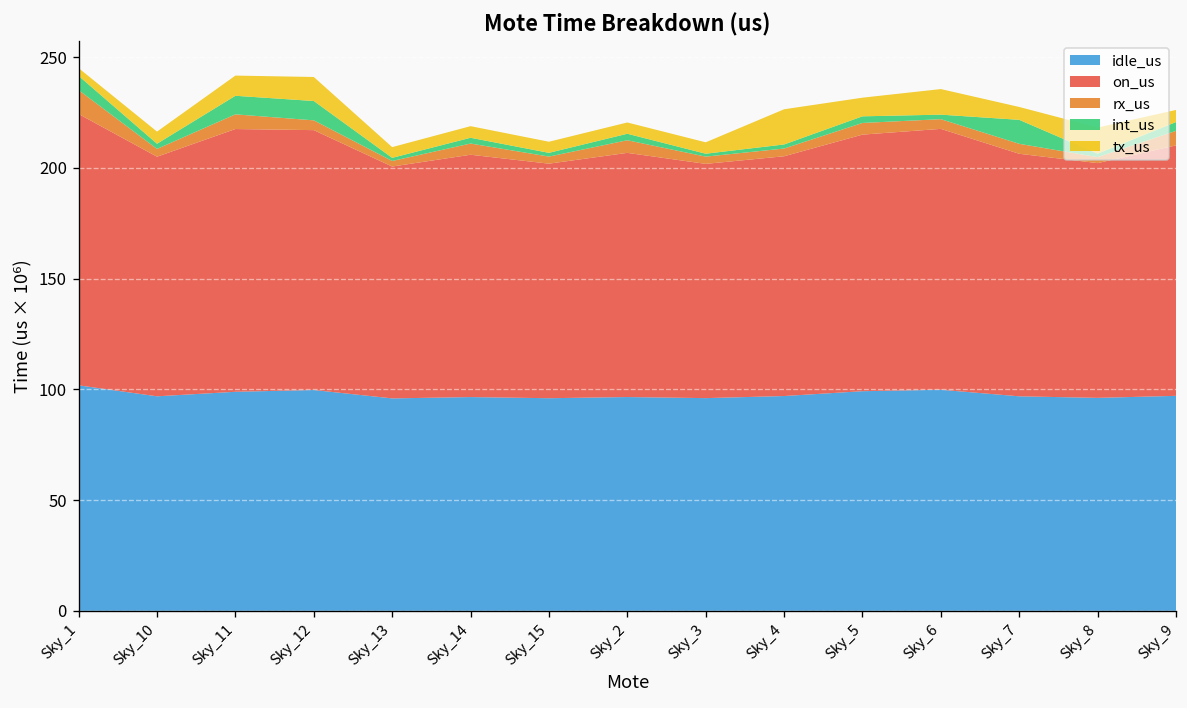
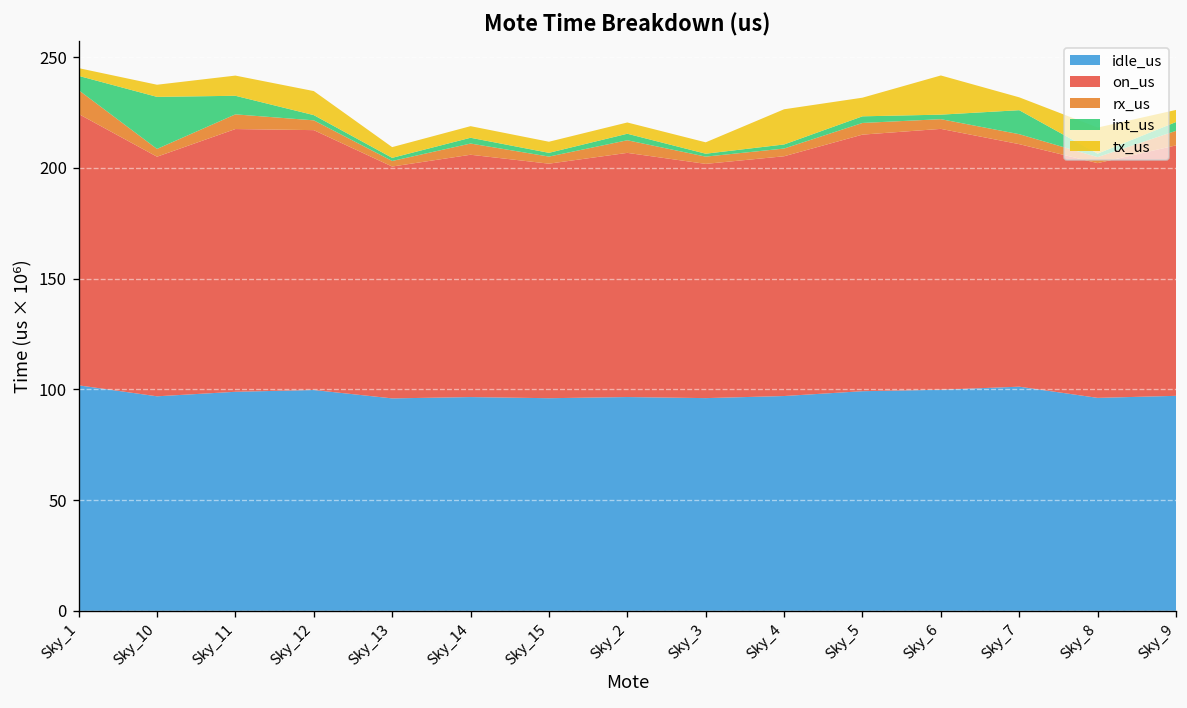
int_us, Sky_10: 2 -> 24
int_us, Sky_12: 9 -> 2
tx_us, Sky_6: 12 -> 18
idle_us, Sky_7: 97 -> 101
